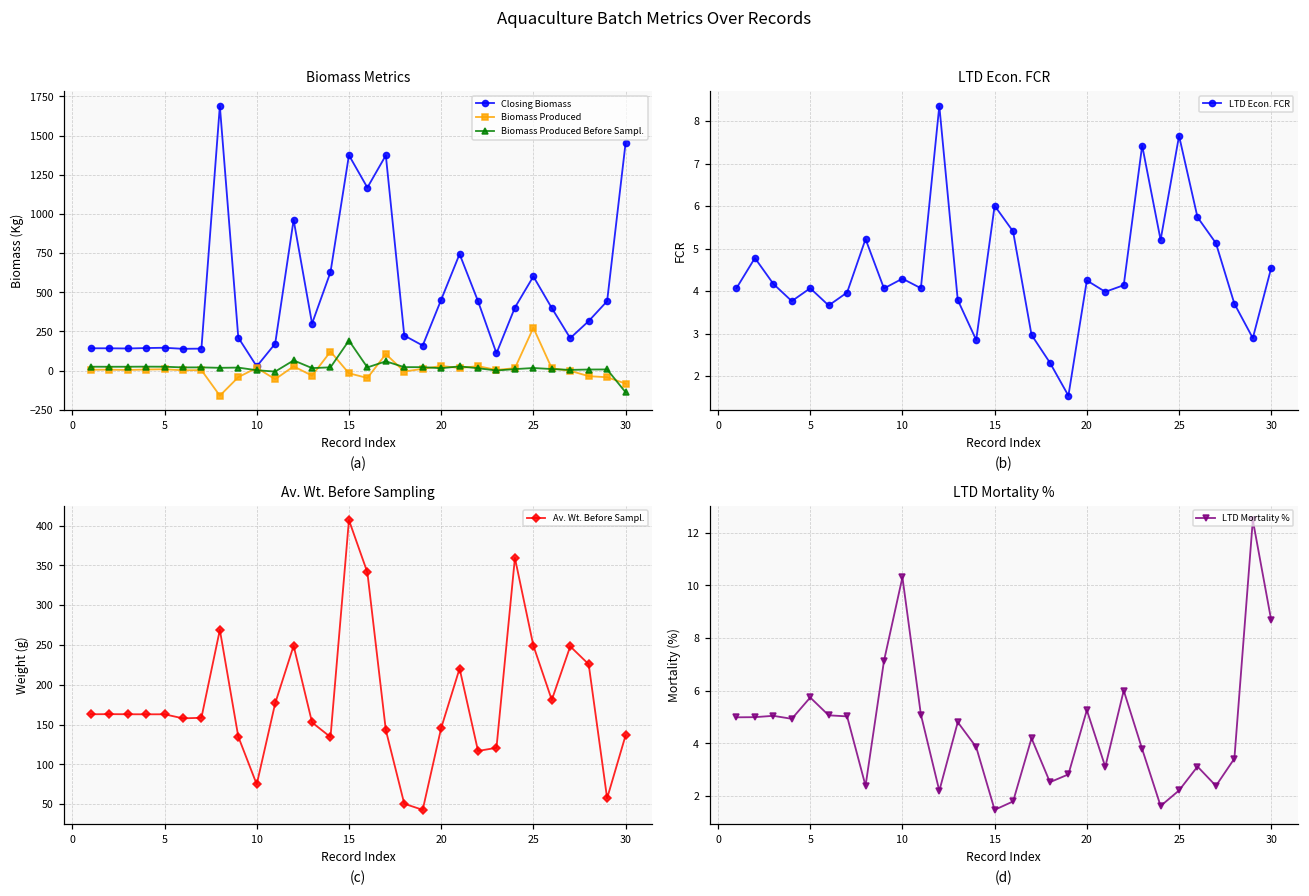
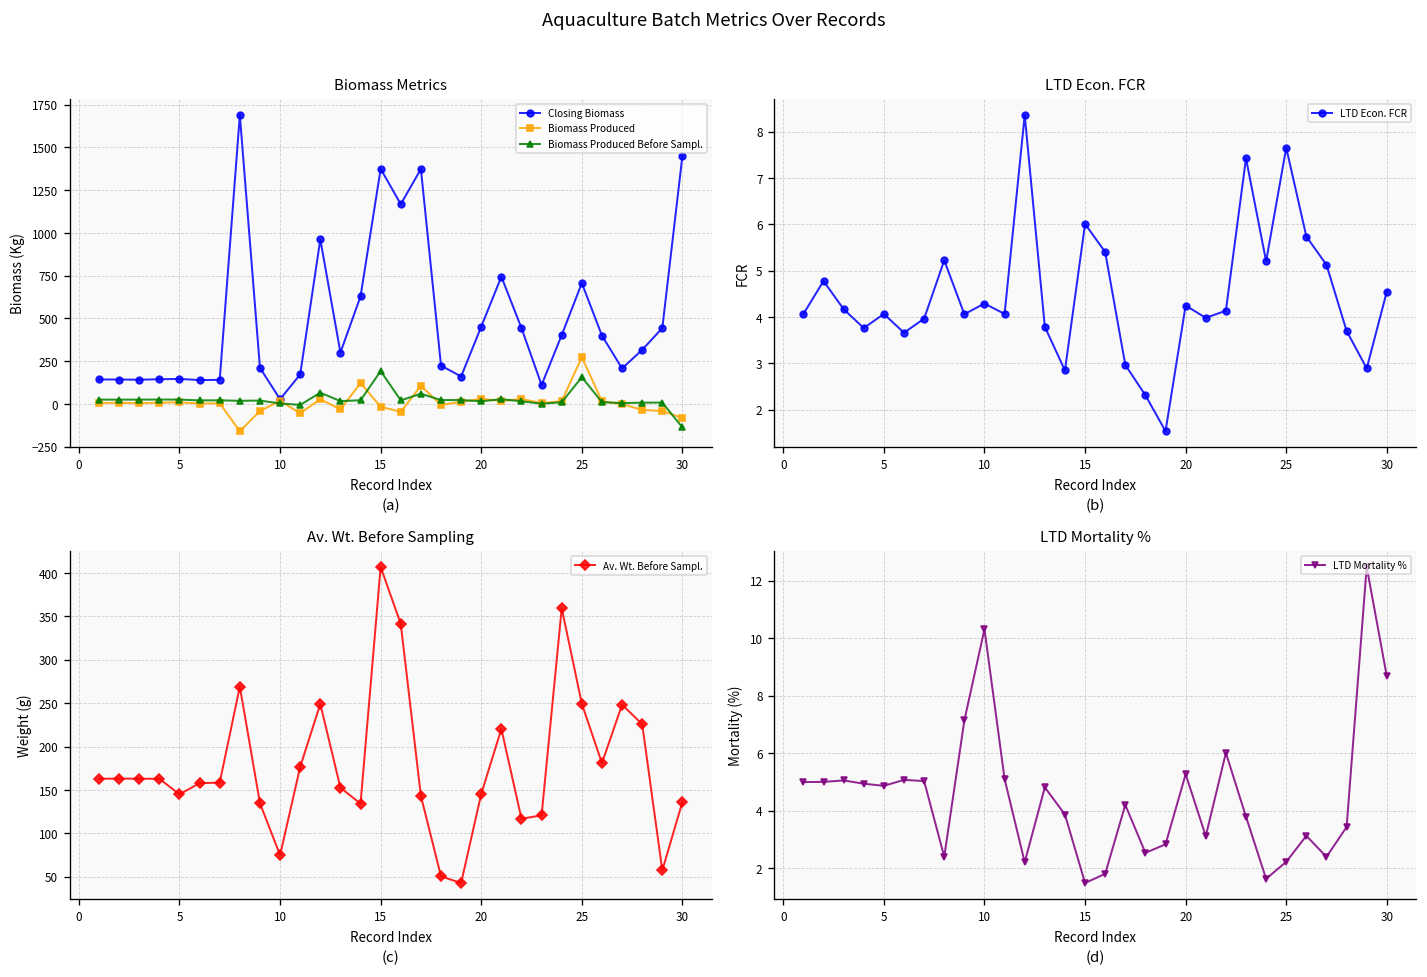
Biomass Metrics, Closing Biomass, 25: 600 -> 710
Biomass Metrics, Biomass Produced Before Sampl., 25: 20 -> 160
Av. Wt. Before Sampling, 5: 160 -> 150
LTD Mortality %, 5: 5.7 -> 4.9
